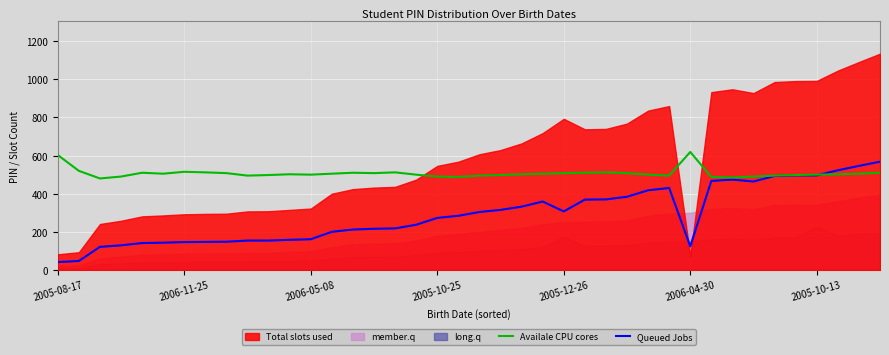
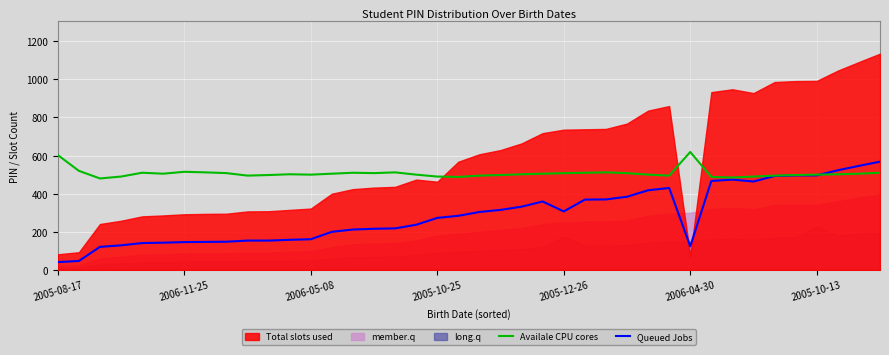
Total slots used, 2005-10-25: 550 -> 460
Total slots used, 2005-12-26: 790 -> 740
